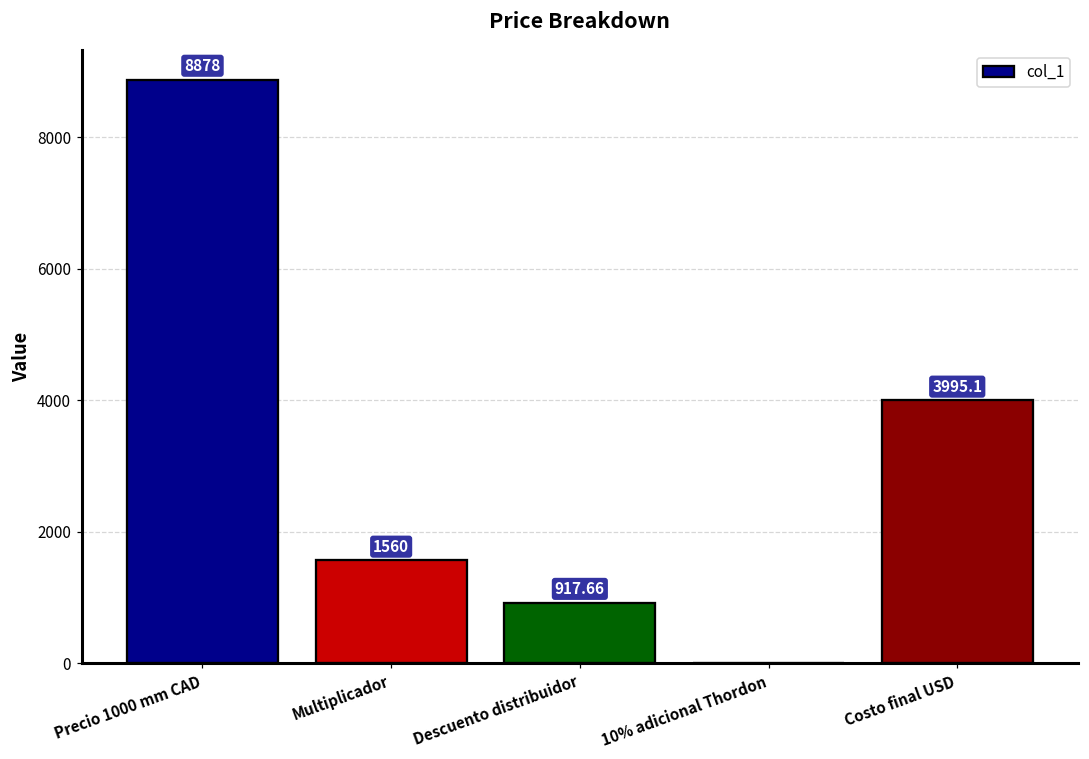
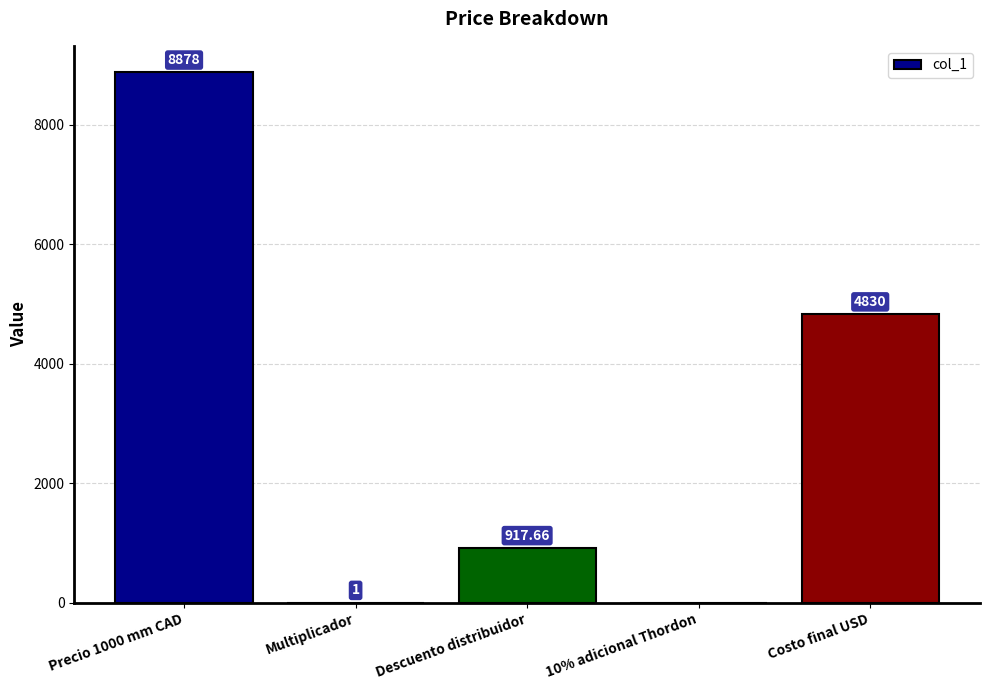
Multiplicador: 1560 -> 1
Costo final USD: 3995.1 -> 4830
